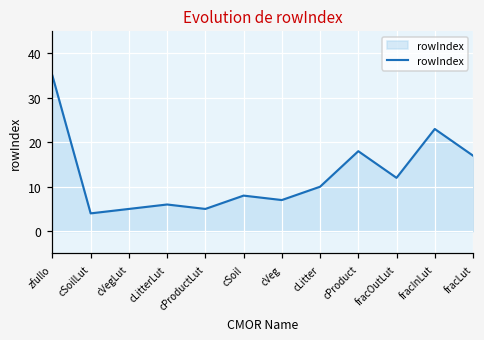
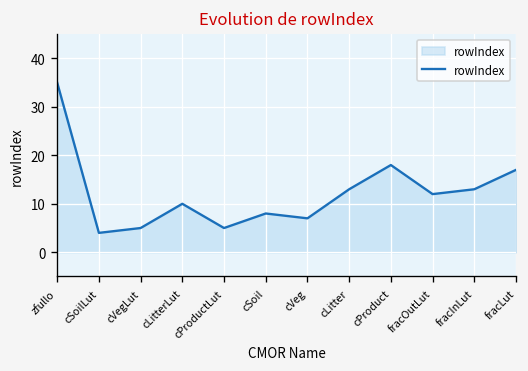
cLitterLut: 6 -> 10
cLitter: 10 -> 13
fracInLut: 23 -> 13
